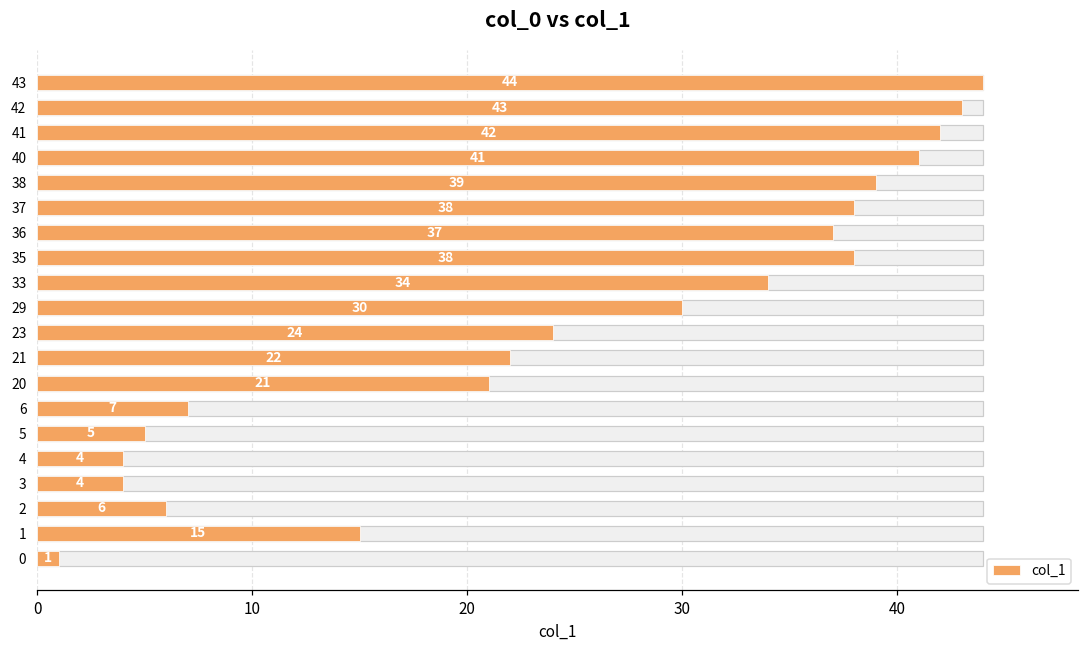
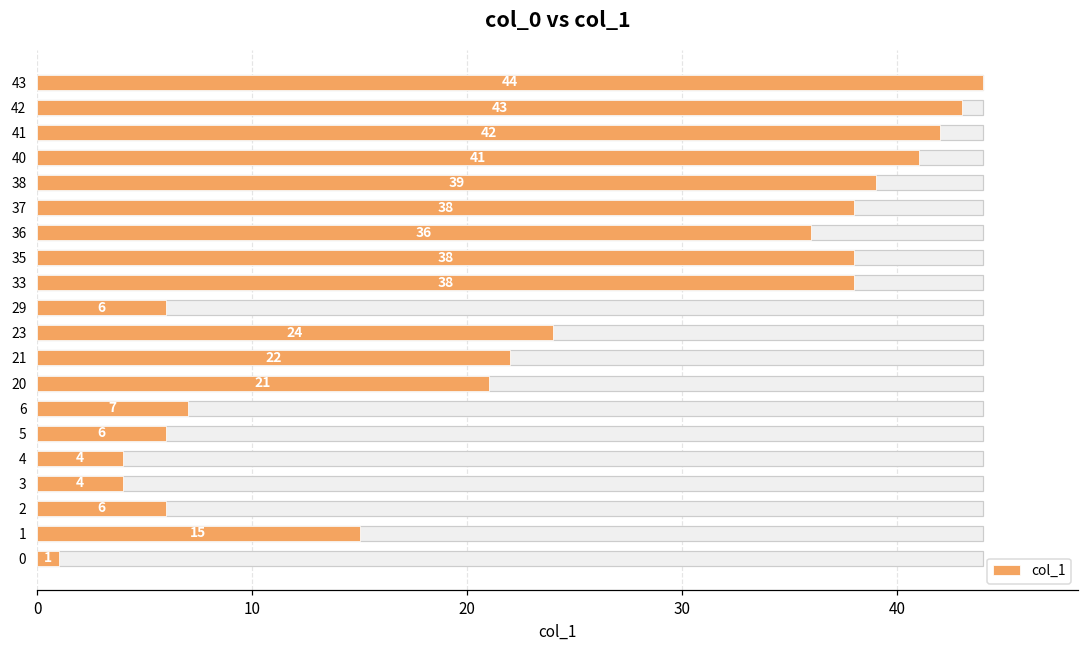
col_1, 36: 37 -> 36
col_1, 33: 34 -> 38
col_1, 29: 30 -> 6
col_1, 5: 5 -> 6
